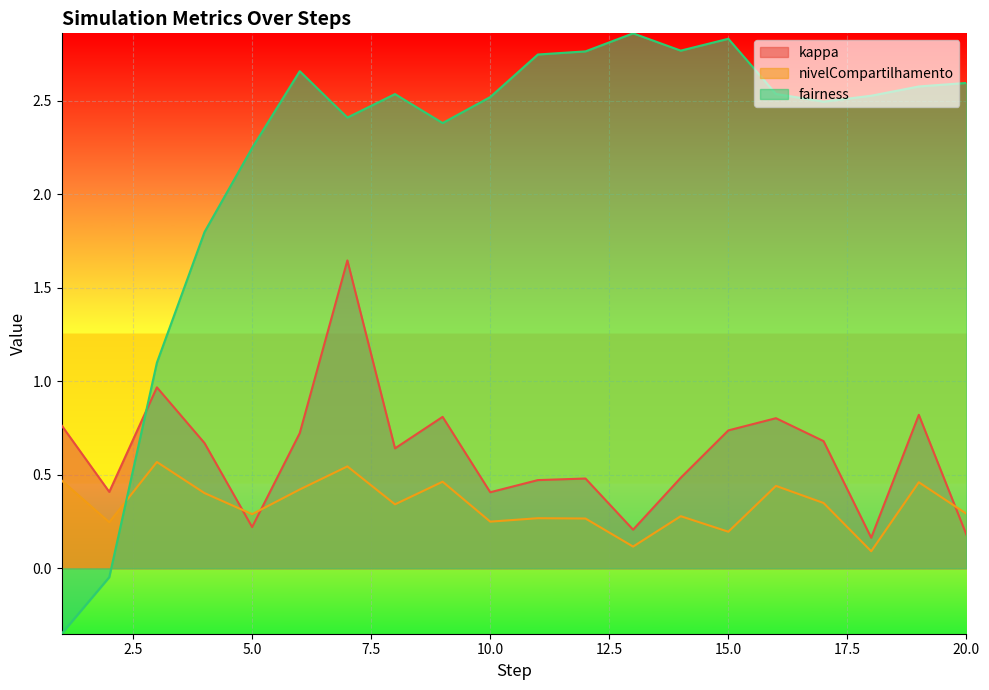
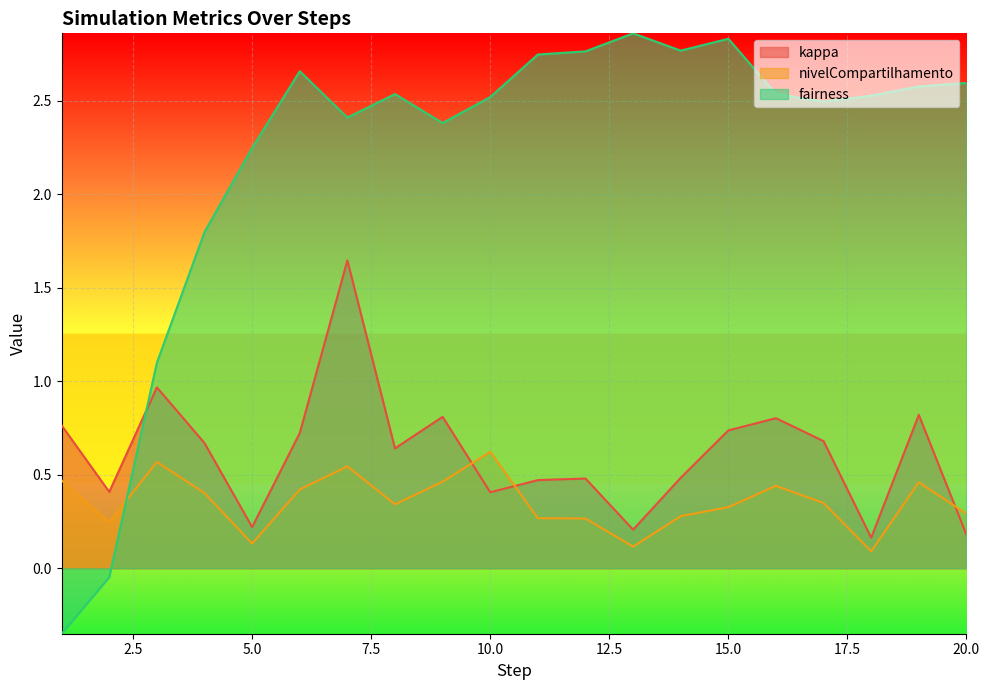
nivelCompartilhamento, 5.0: 0.29 -> 0.13
nivelCompartilhamento, 10.0: 0.25 -> 0.62
nivelCompartilhamento, 15.0: 0.20 -> 0.33
